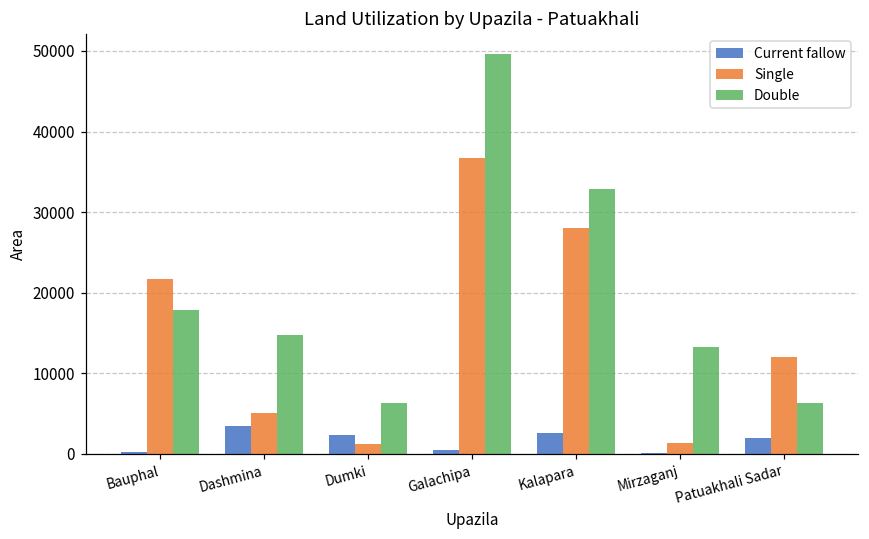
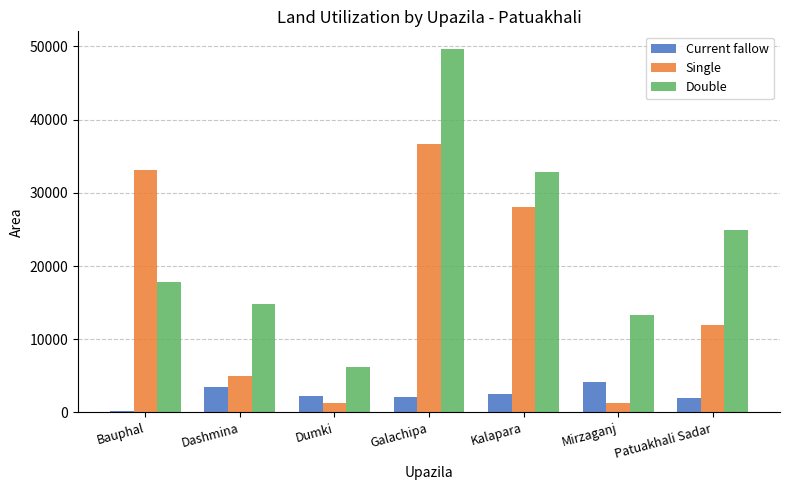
Single, Bauphal: 22000 -> 33000
Current fallow, Galachipa: 1000 -> 2000
Current fallow, Mirzaganj: 0 -> 4000
Double, Patuakhali Sadar: 6000 -> 25000
